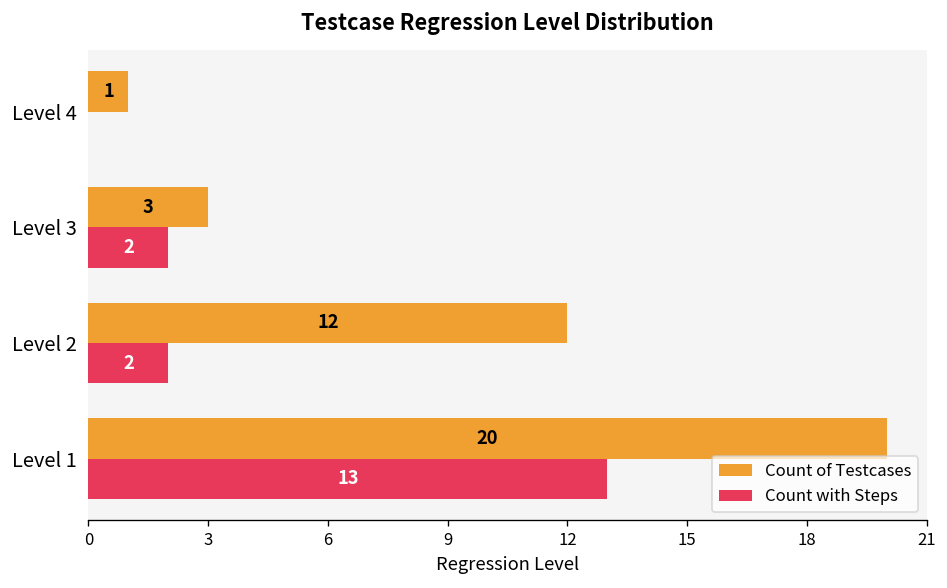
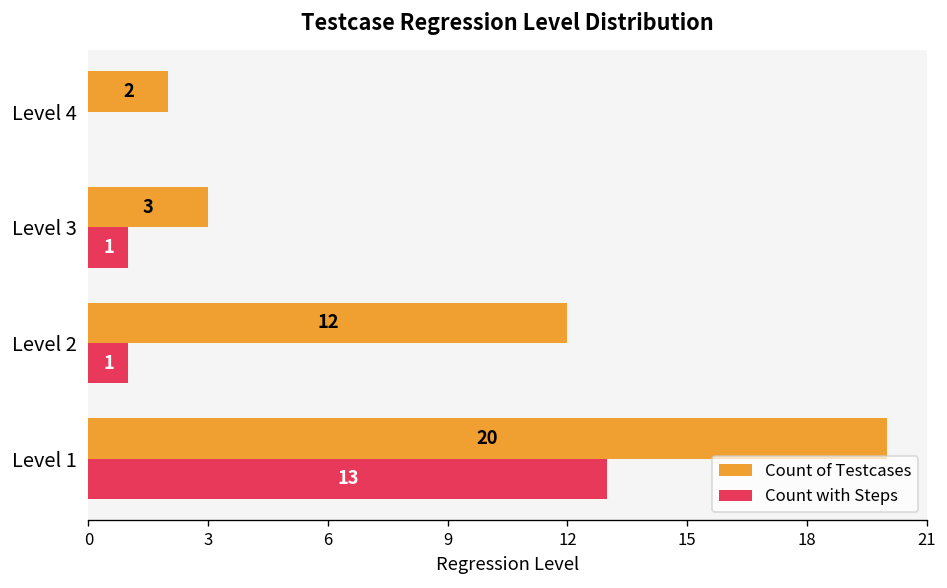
Count of Testcases, Level 4: 1 -> 2
Count with Steps, Level 3: 2 -> 1
Count with Steps, Level 2: 2 -> 1
